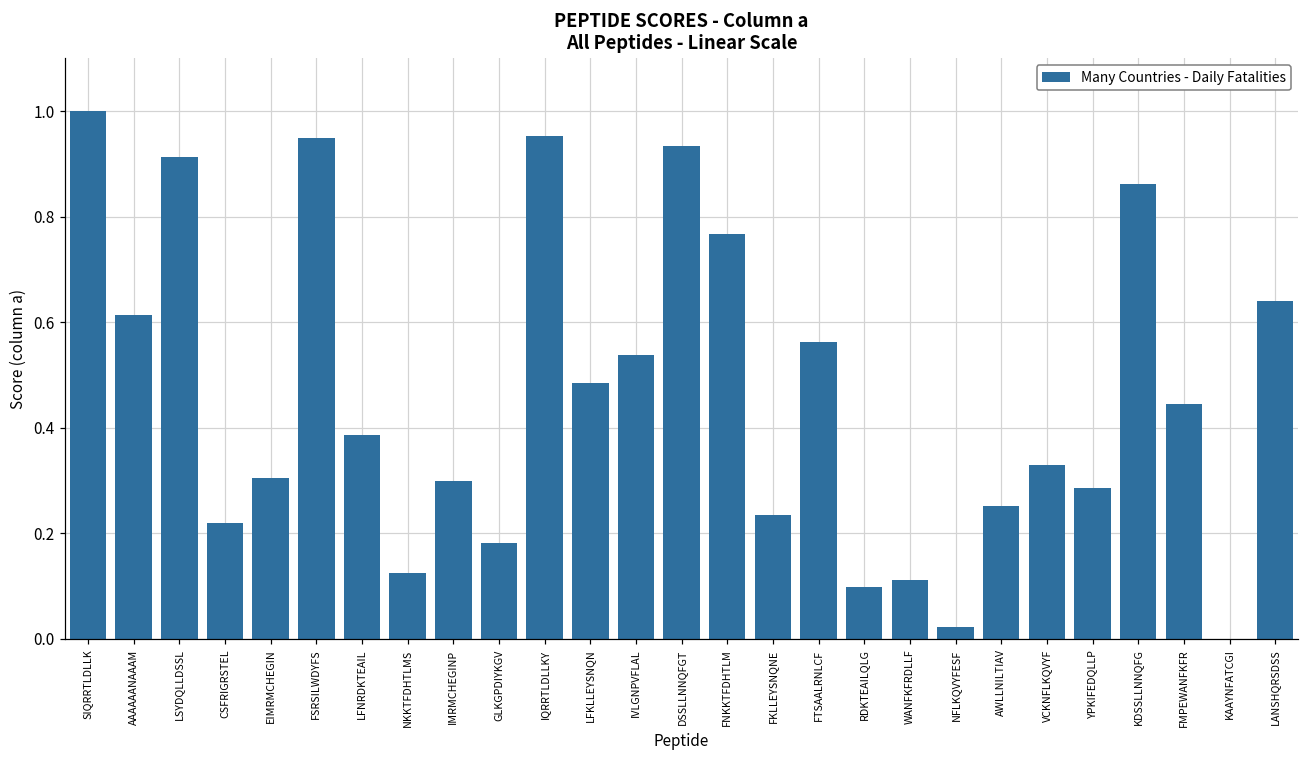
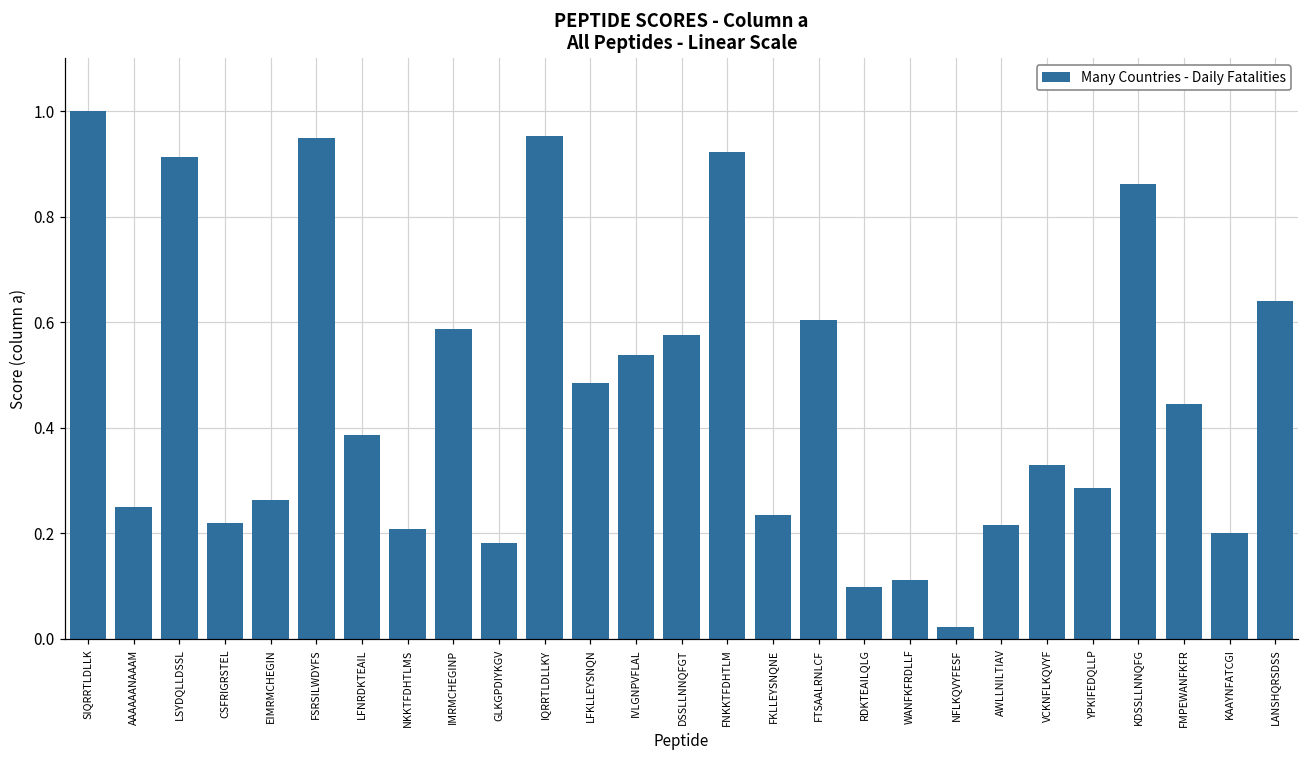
AAAAAANAAAM: 0.61 -> 0.25
EIMRMCHEGIN: 0.30 -> 0.26
NKKTFDHTLMS: 0.13 -> 0.21
IMRMCHEGINP: 0.30 -> 0.59
DSSLLNNQFGT: 0.93 -> 0.58
FNKKTFDHTLM: 0.77 -> 0.92
FTSAALRNLCF: 0.56 -> 0.61
AWLLNILTIAV: 0.25 -> 0.22
KAAYNFATCGI: 0.0 -> 0.2
